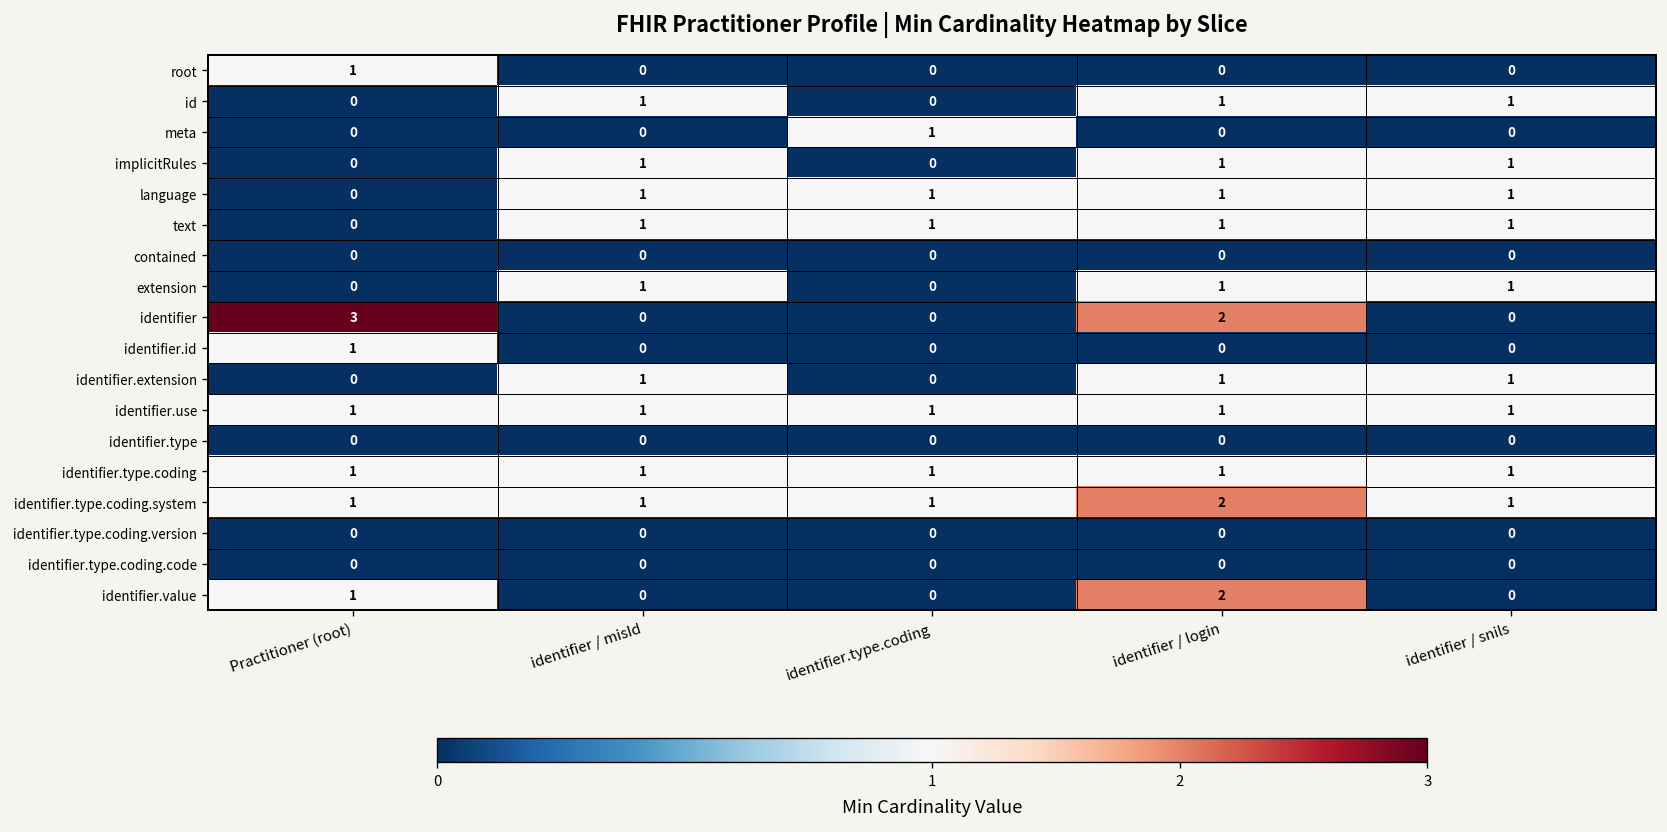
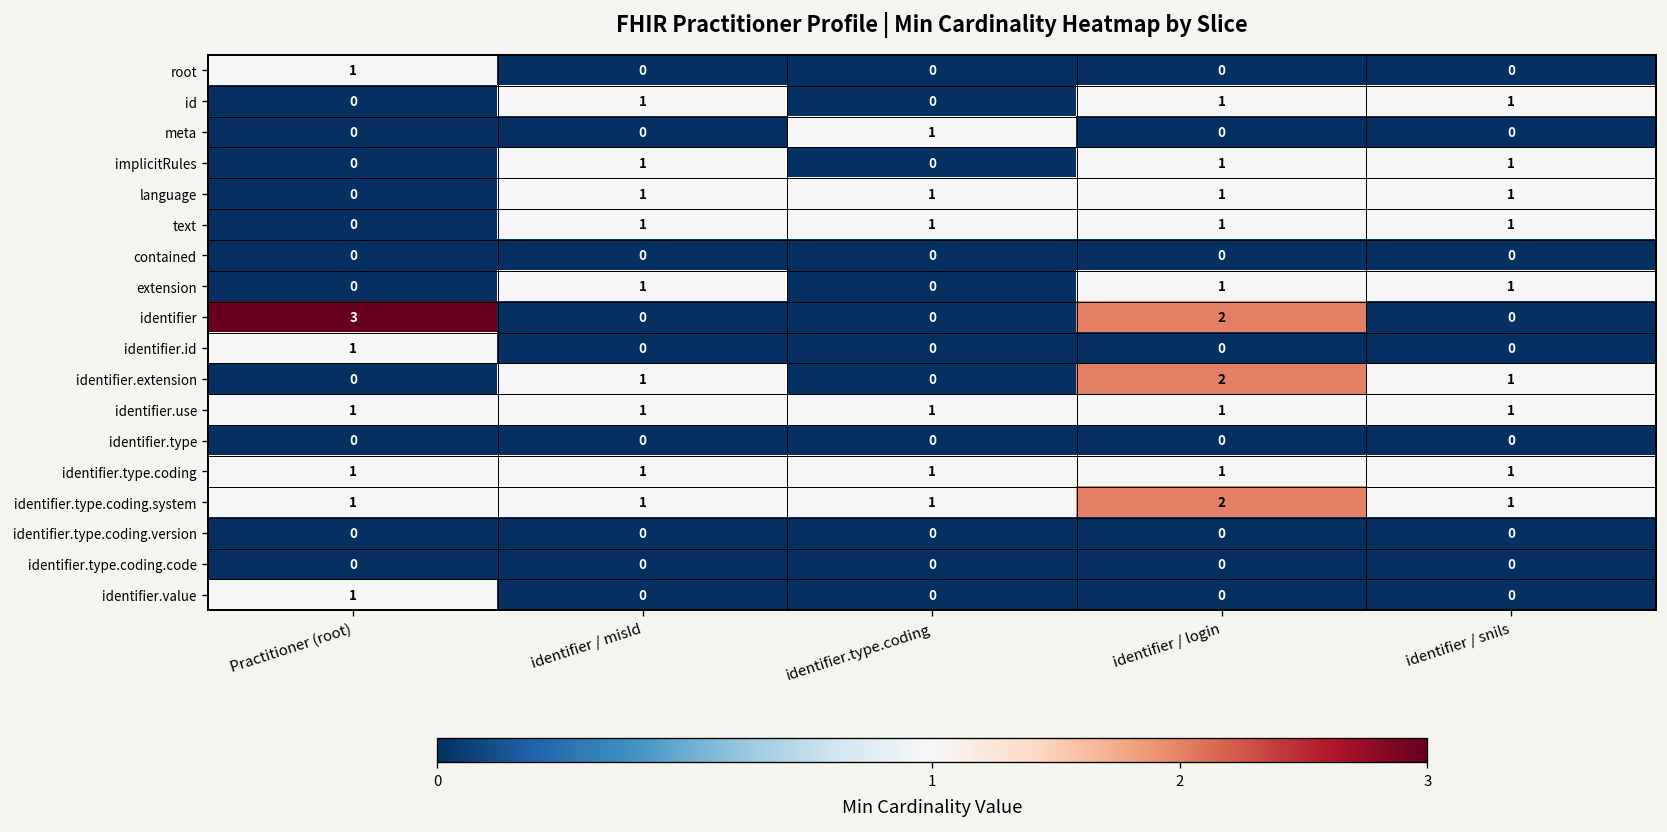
identifier.extension, identifier / login: 1 -> 2
identifier.value, identifier / login: 2 -> 0
